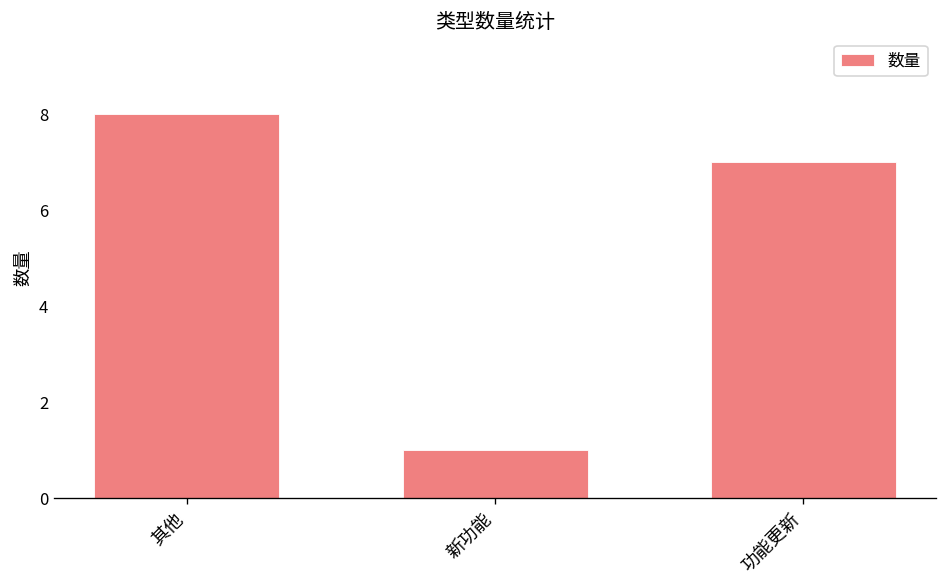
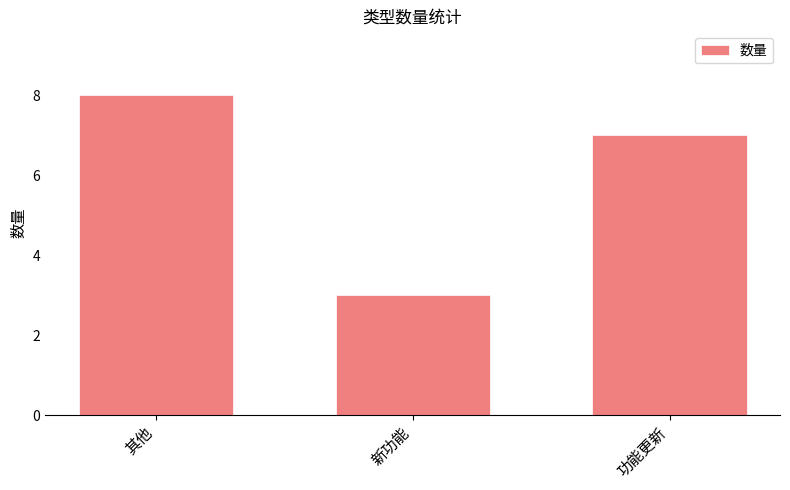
新功能: 1 -> 3
